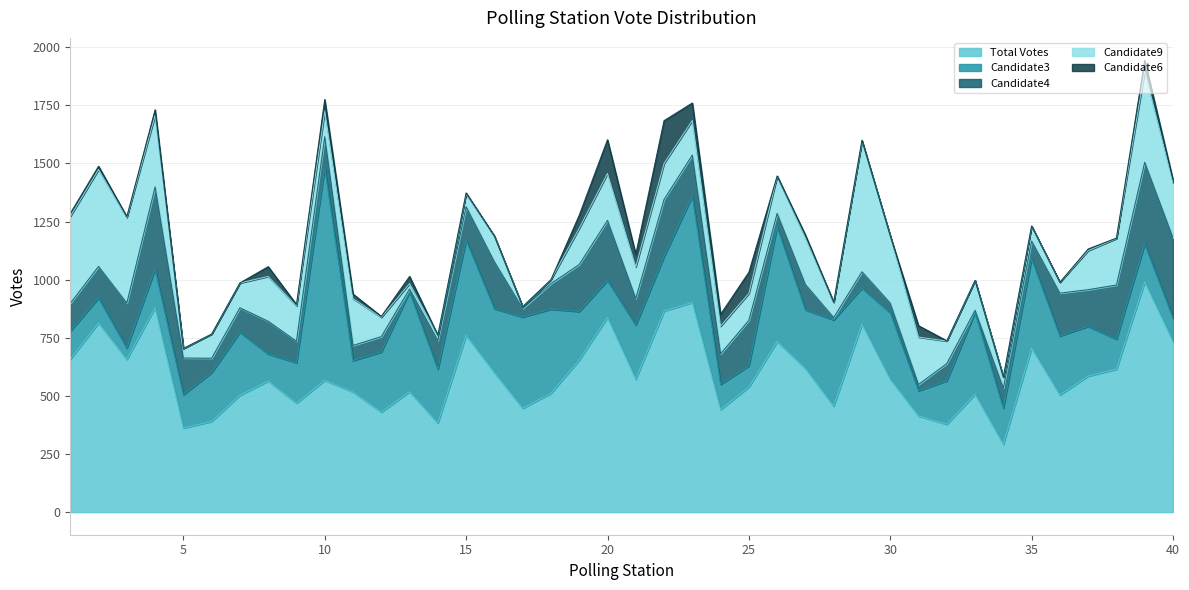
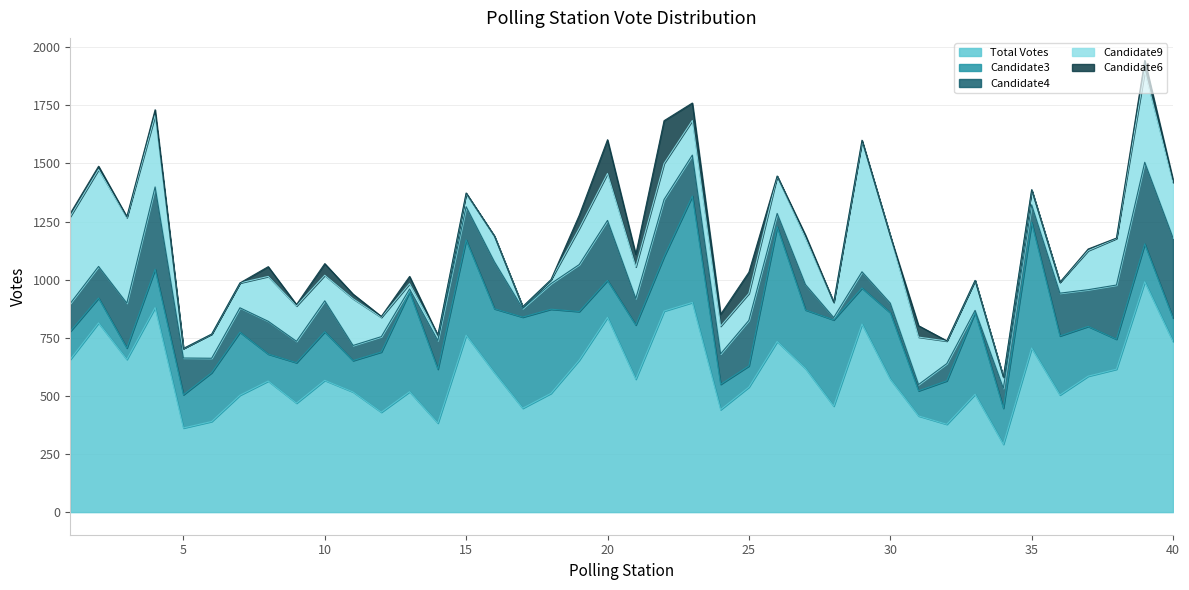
Candidate3, 10: 920 -> 210
Candidate3, 35: 390 -> 540
